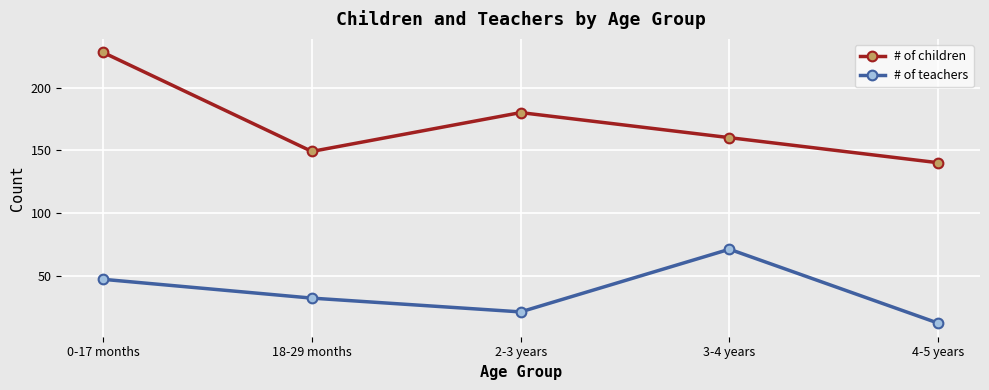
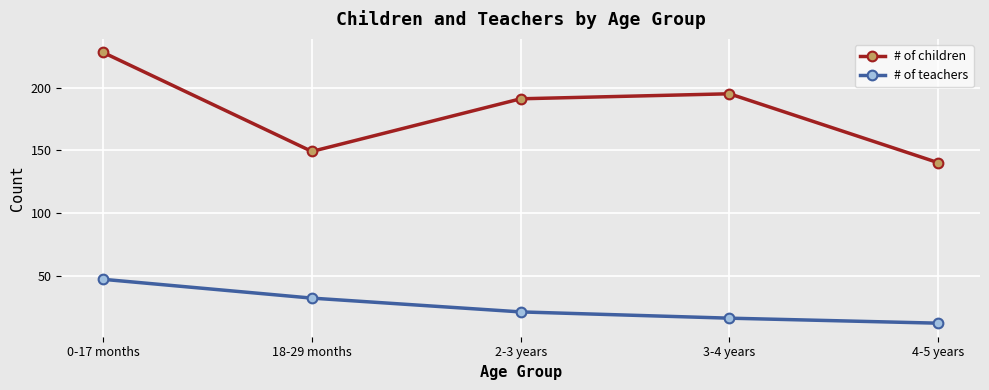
# of children, 2-3 years: 180 -> 191
# of children, 3-4 years: 160 -> 195
# of teachers, 3-4 years: 71 -> 16
